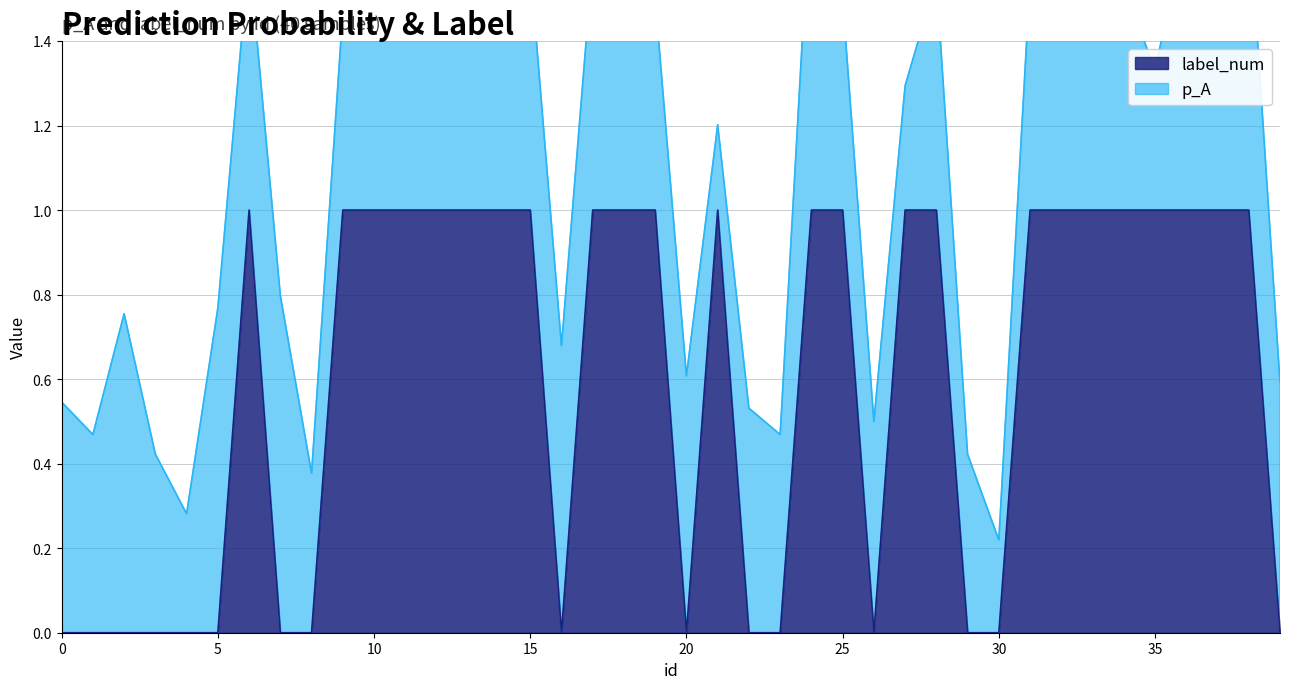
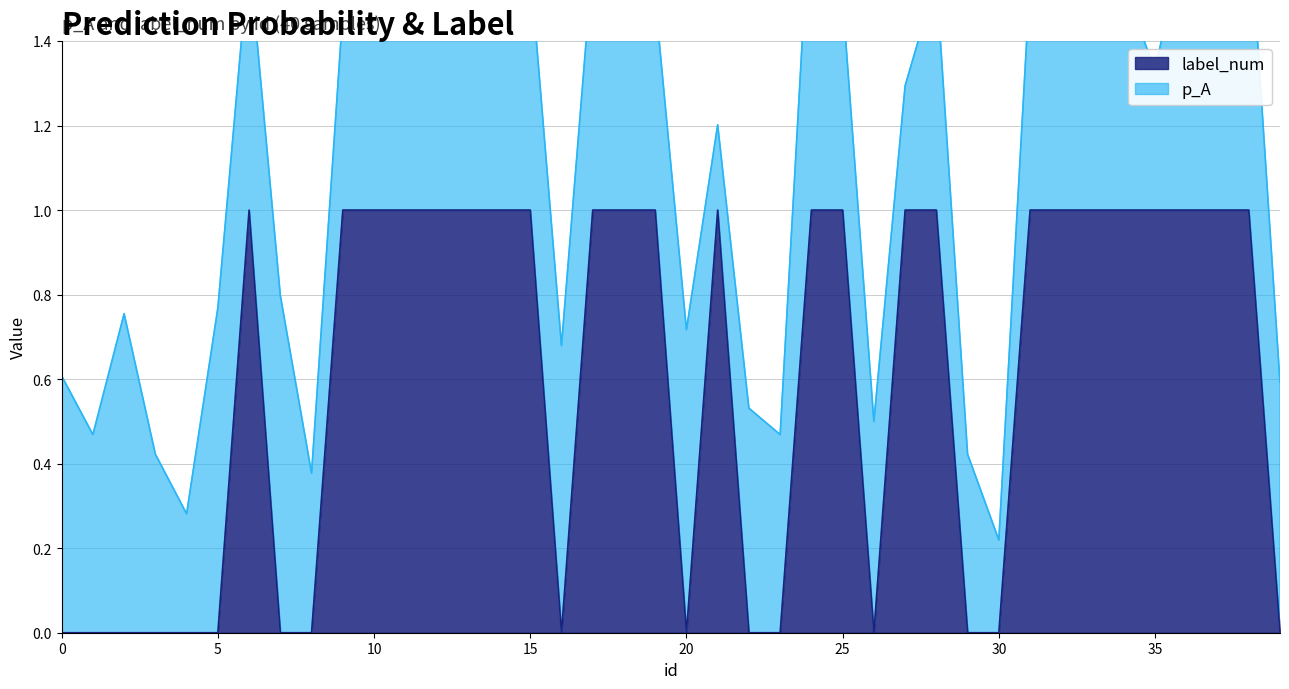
p_A, 0: 0.55 -> 0.61
p_A, 20: 0.61 -> 0.72
